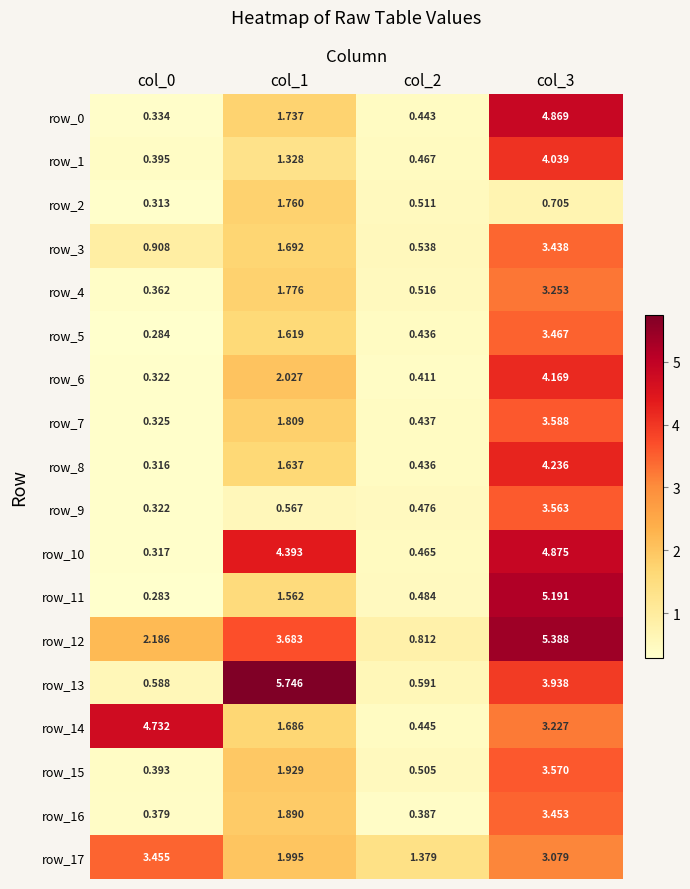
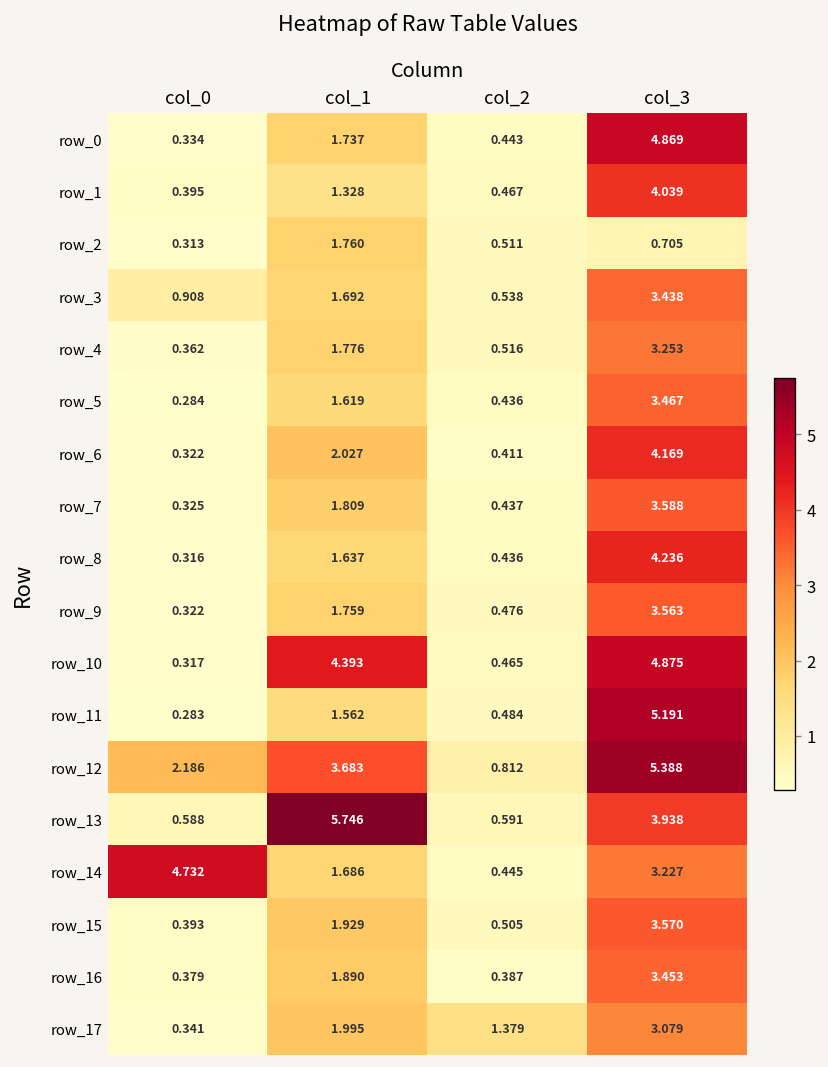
row_9, col_1: 0.567 -> 1.759
row_17, col_0: 3.455 -> 0.341
